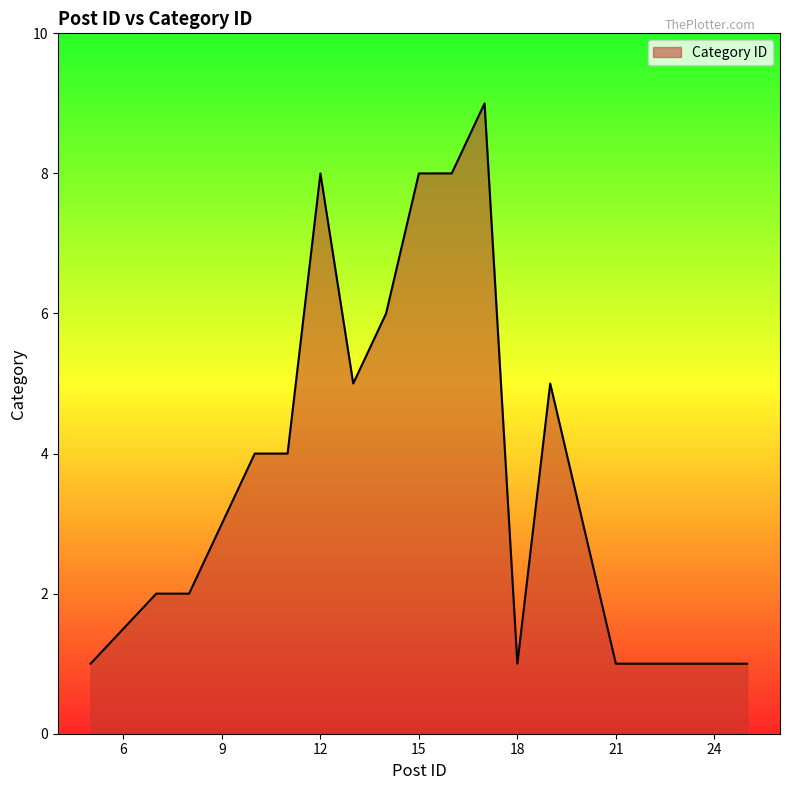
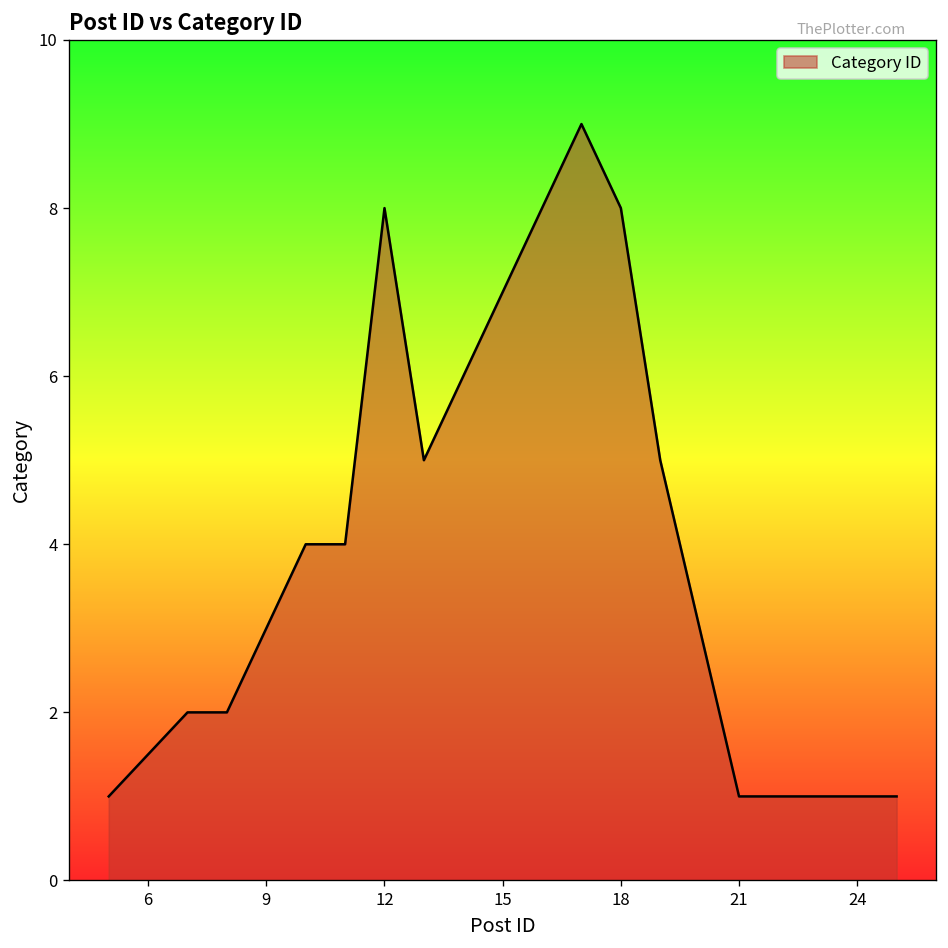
15: 8 -> 7
18: 1 -> 8
